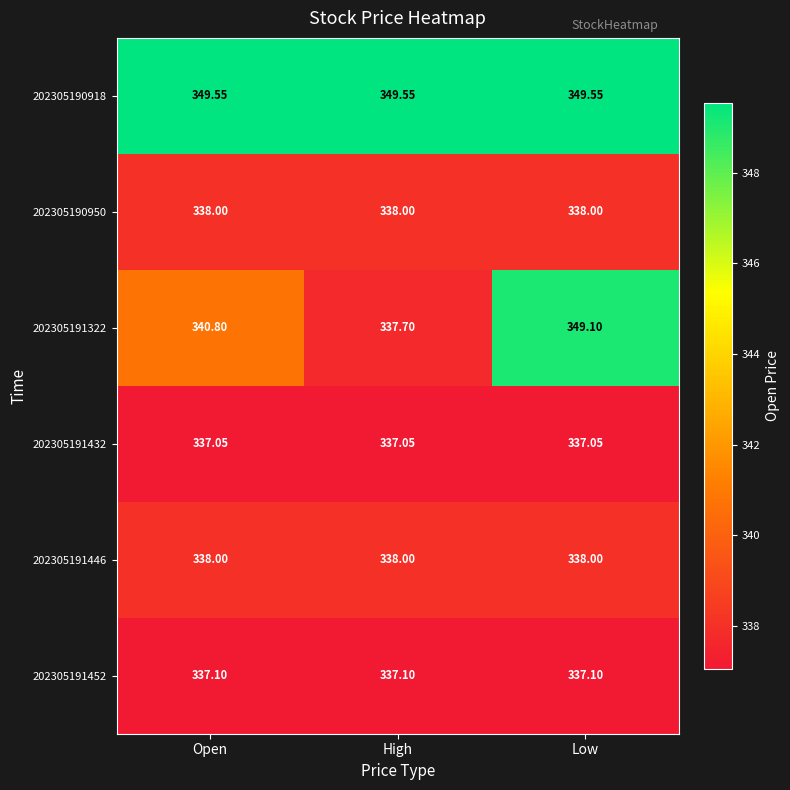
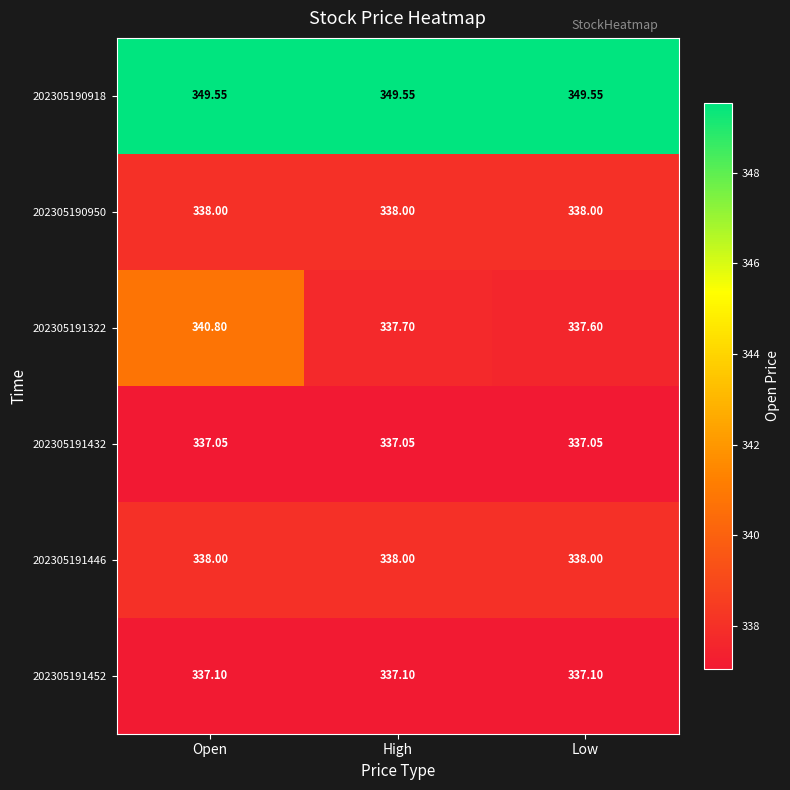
202305191322, Low: 349.10 -> 337.60
